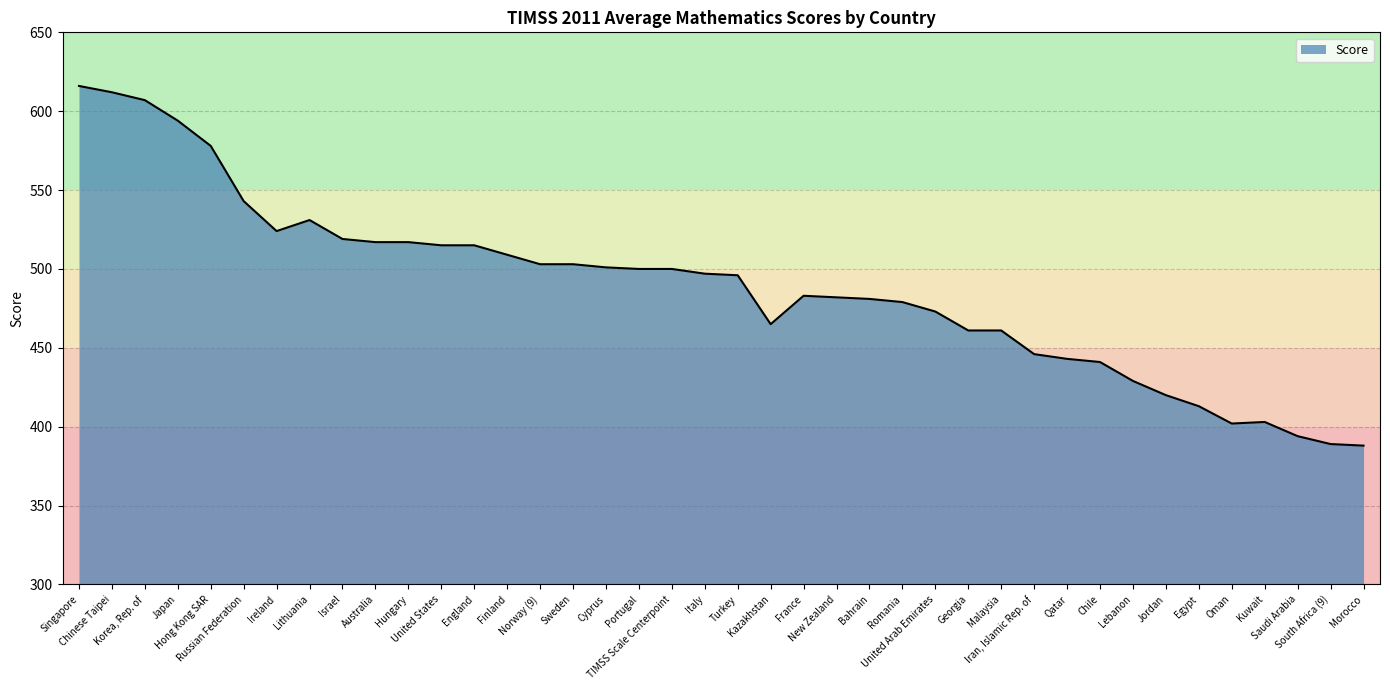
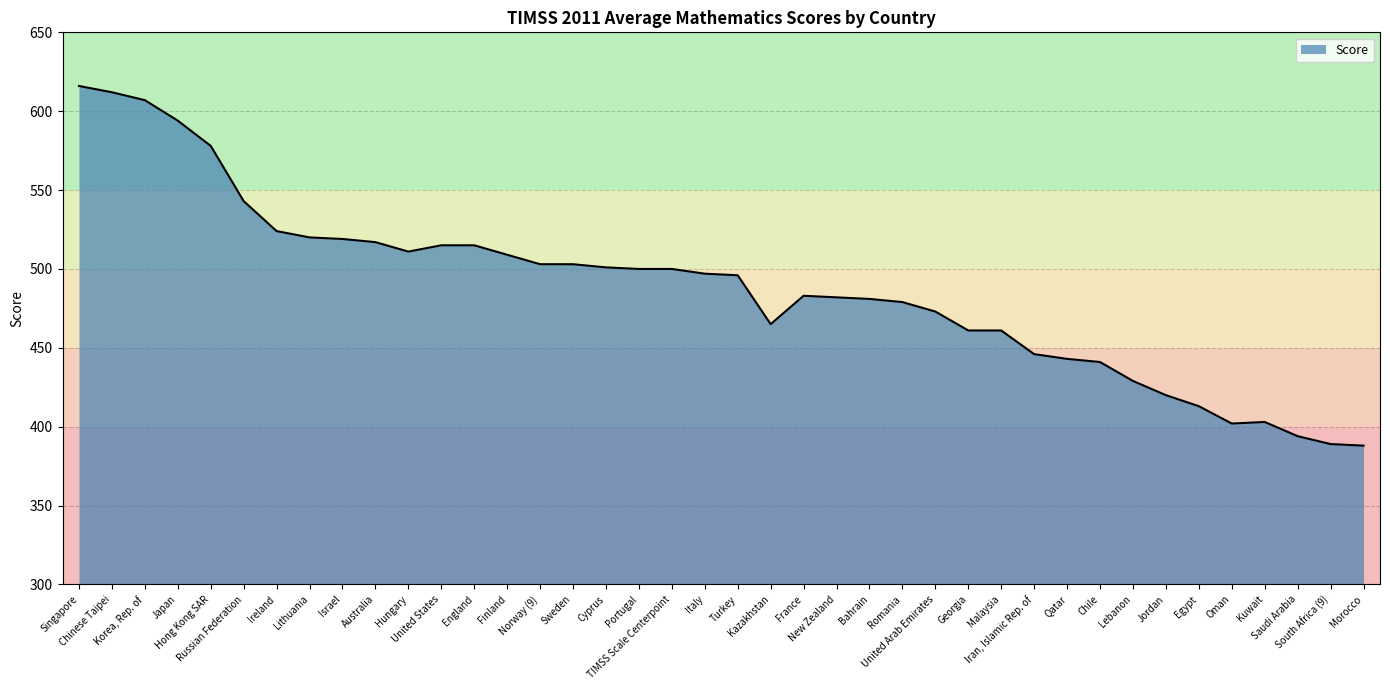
Lithuania: 531 -> 520
Hungary: 517 -> 511
